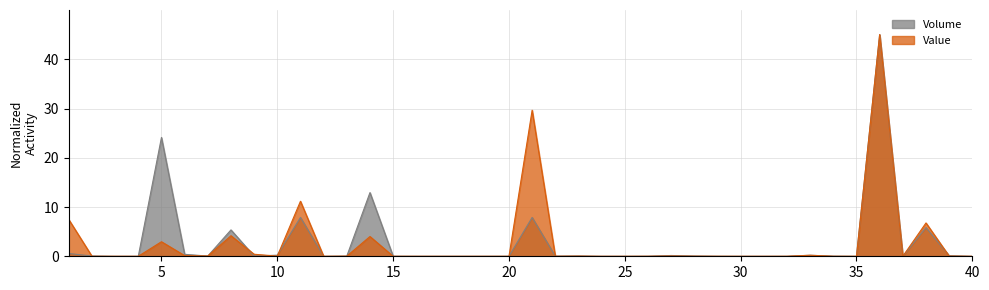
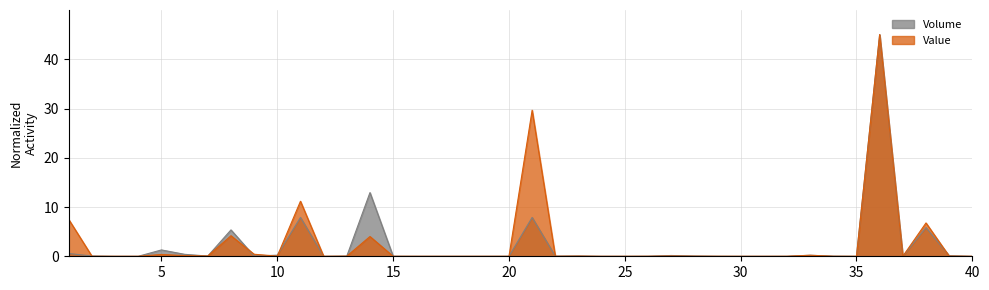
Volume, 5: 24 -> 1
Value, 5: 3 -> 0
